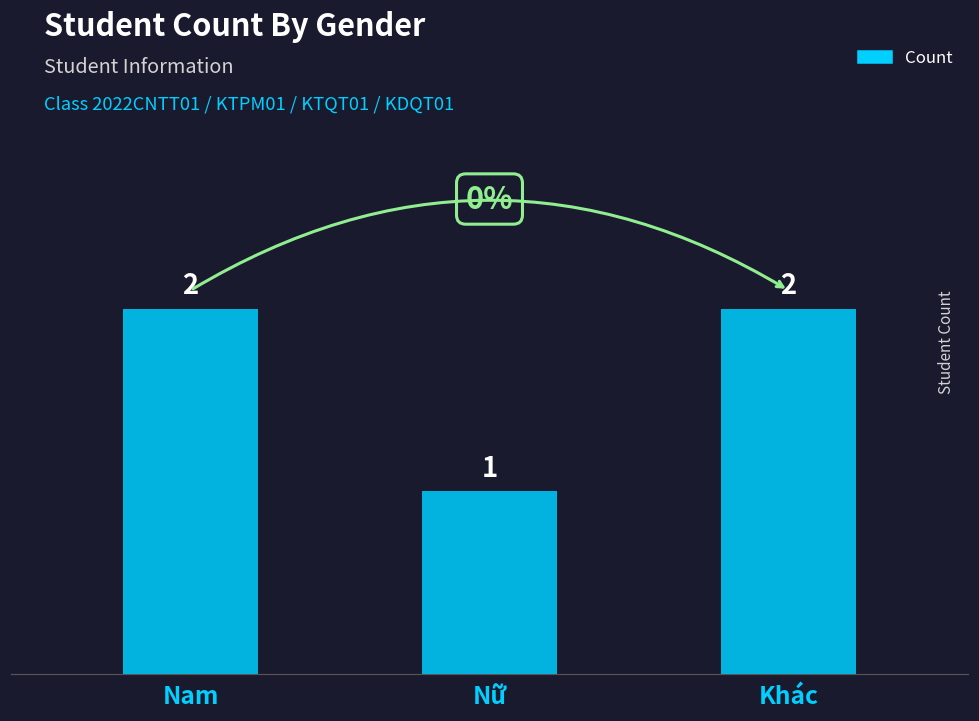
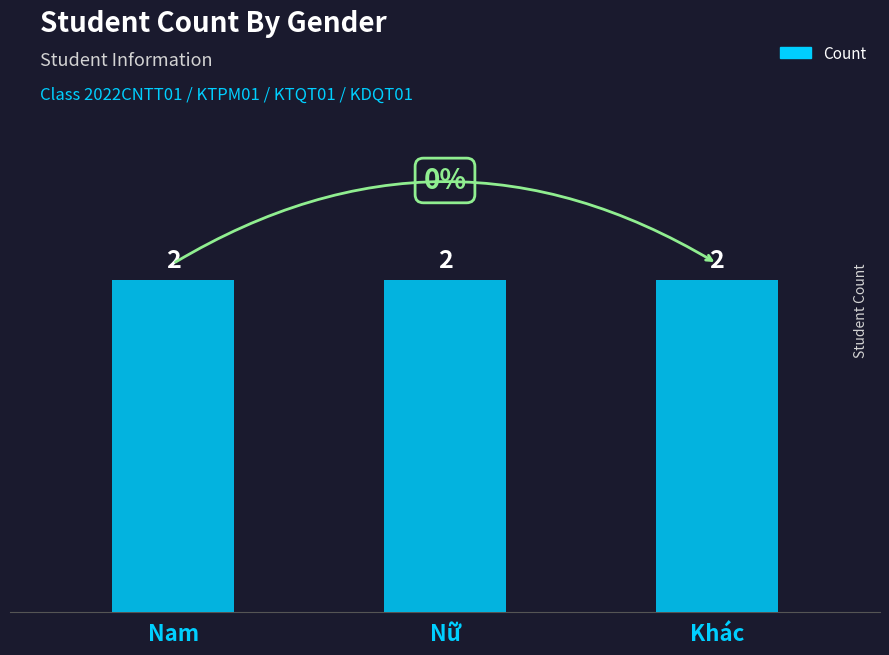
Nữ: 1 -> 2
